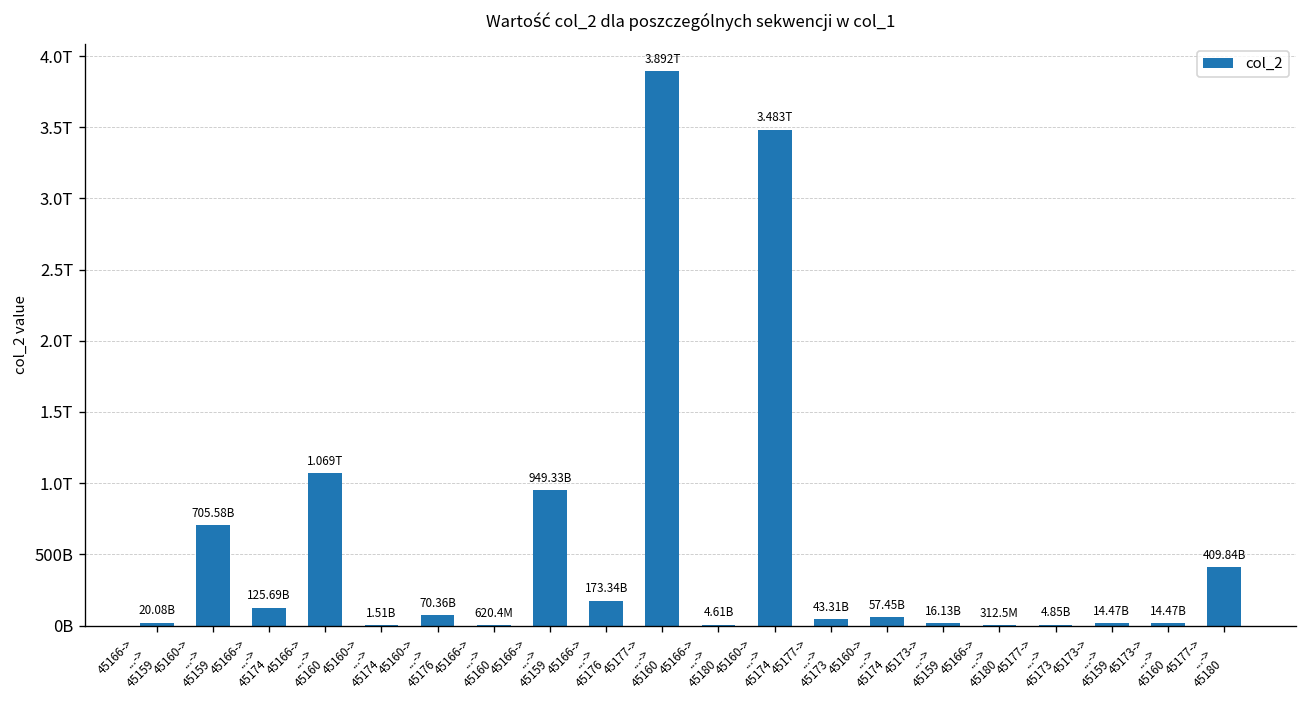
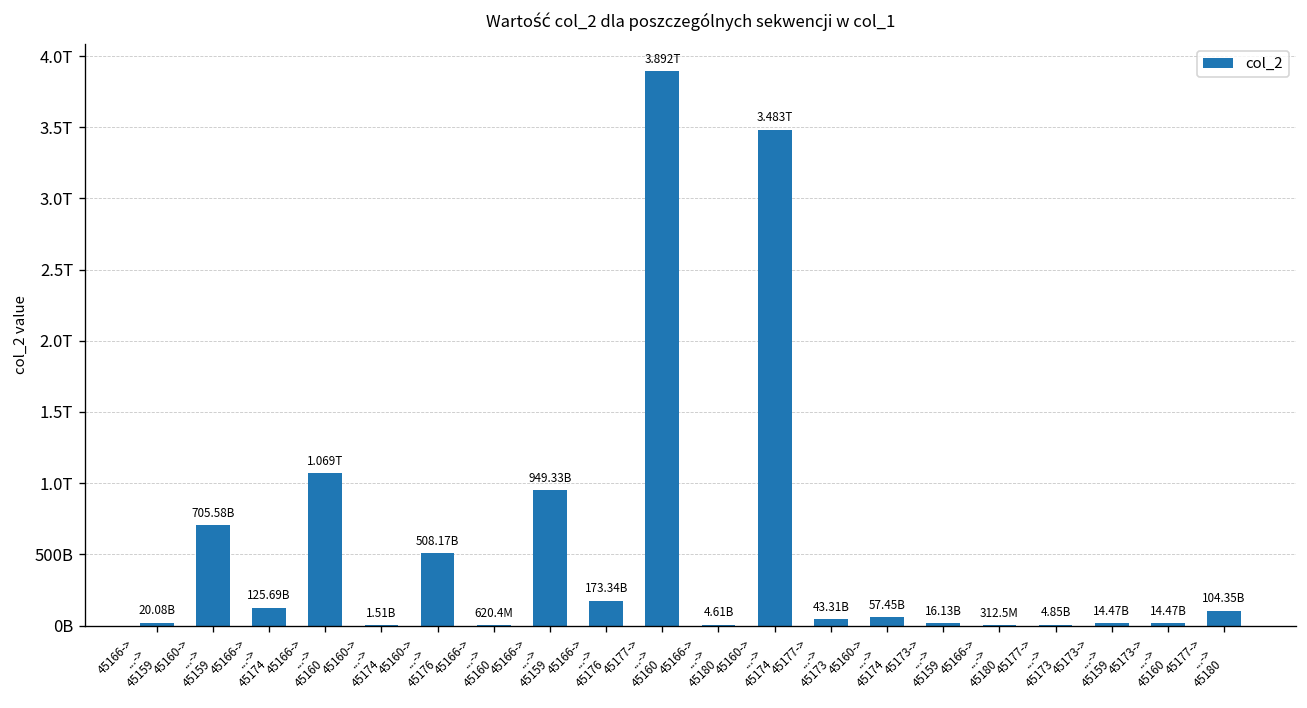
45160-> ...-> 45176: 70.36B -> 508.17B
45177-> ...-> 45180: 409.84B -> 104.35B
